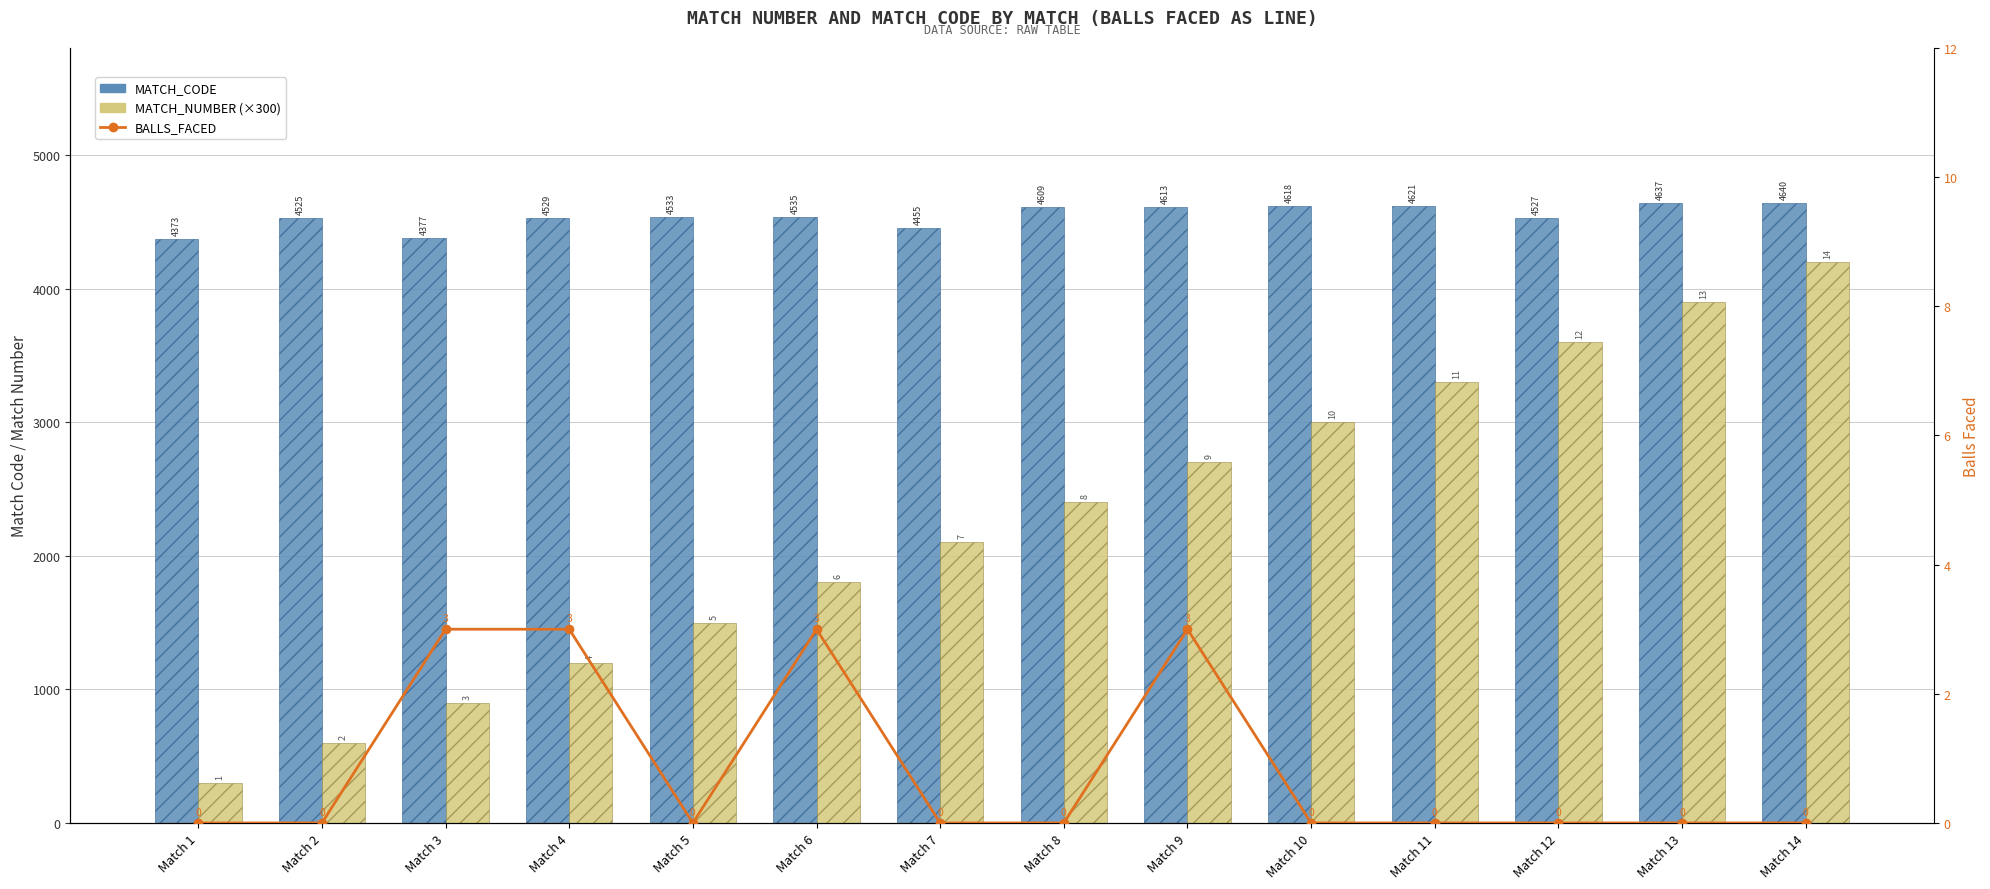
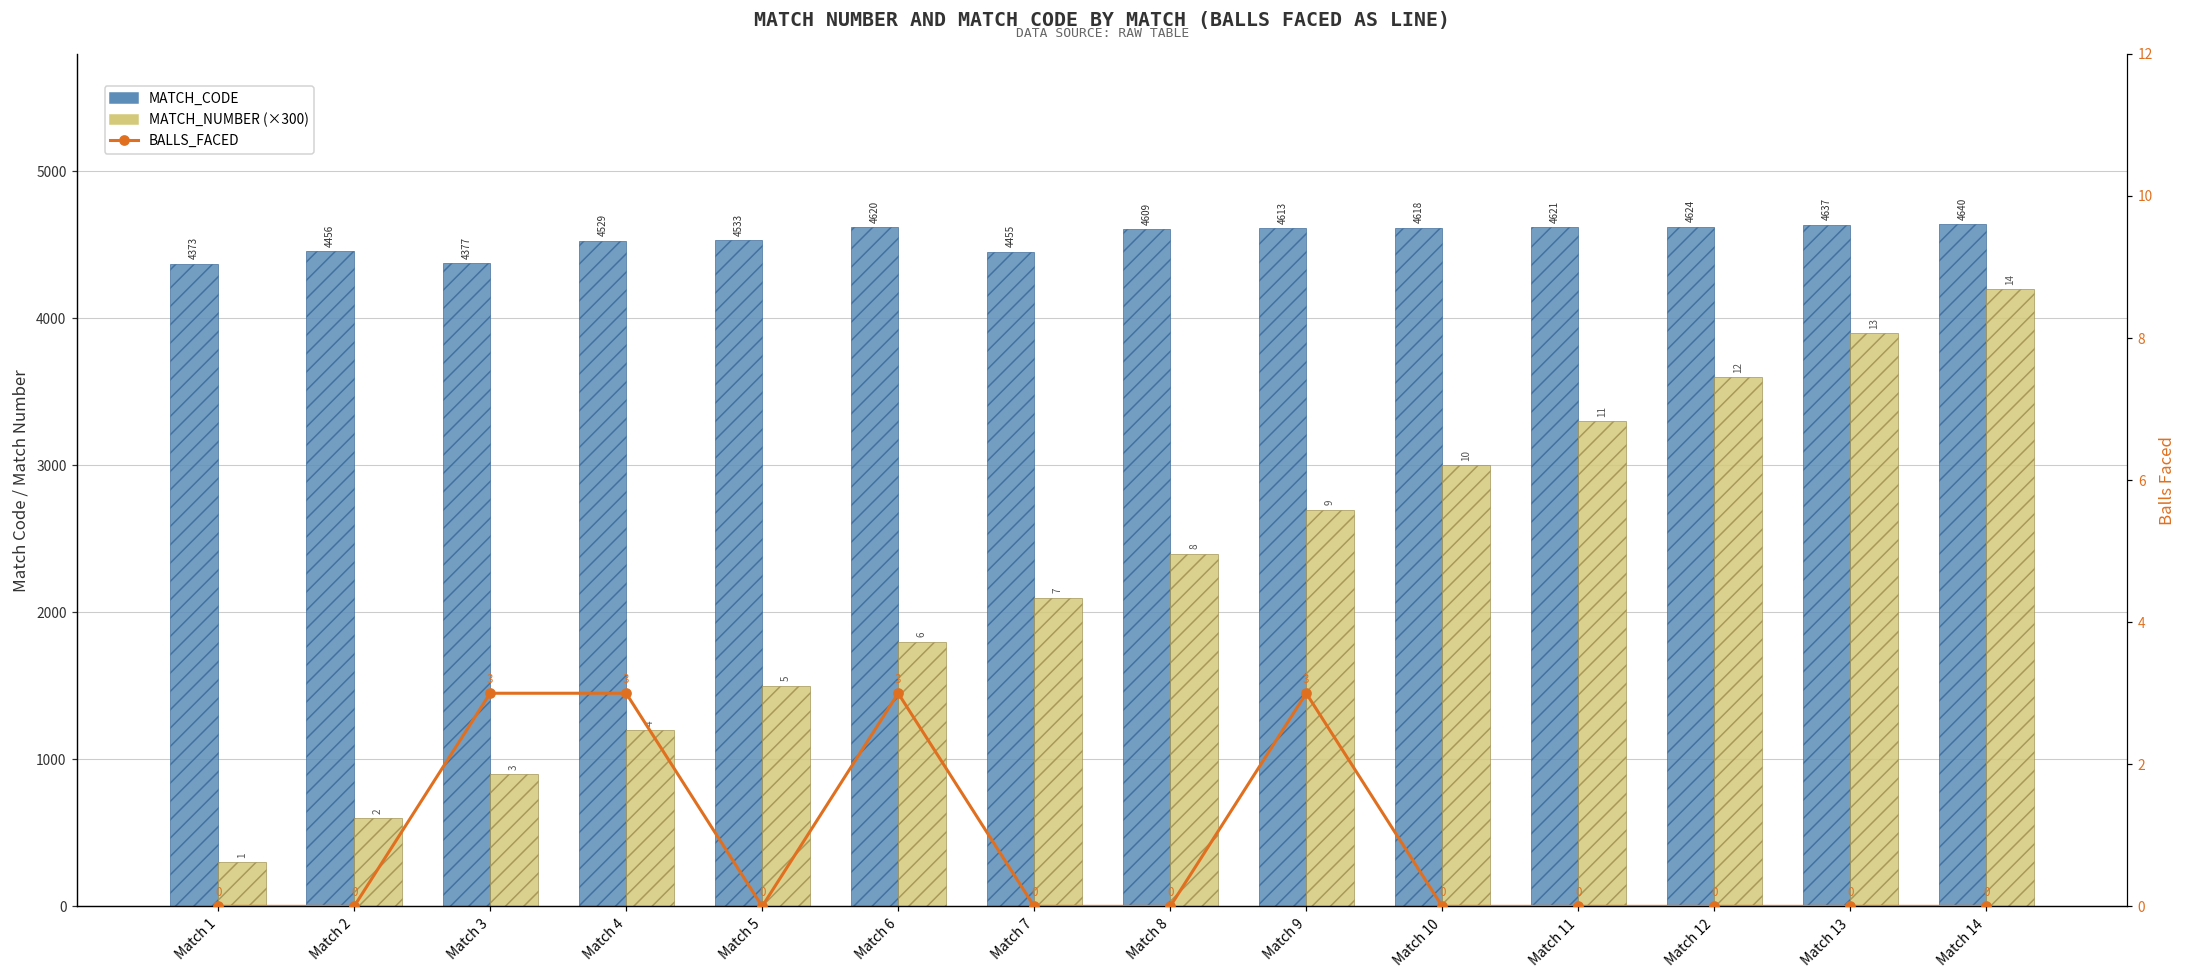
MATCH_CODE, Match 2: 4525 -> 4456
MATCH_CODE, Match 6: 4535 -> 4620
MATCH_CODE, Match 12: 4527 -> 4624
